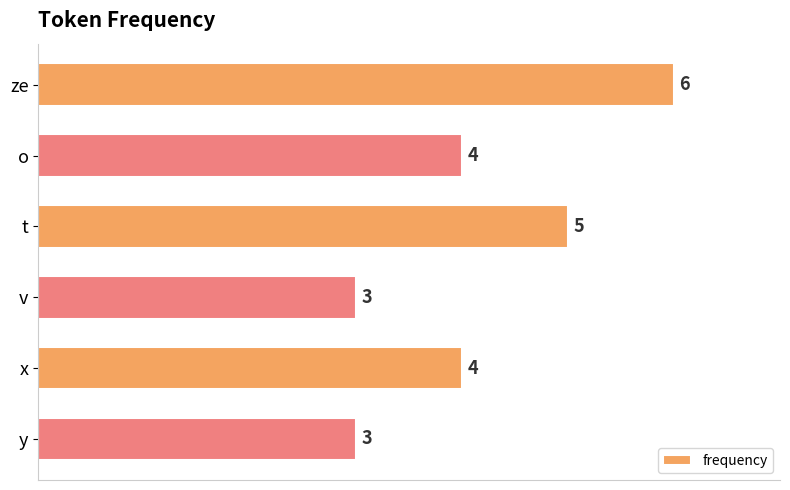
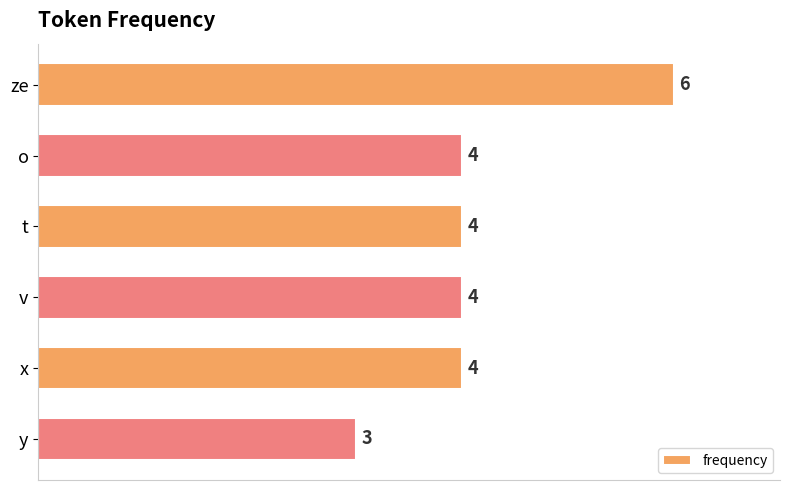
t: 5 -> 4
v: 3 -> 4
